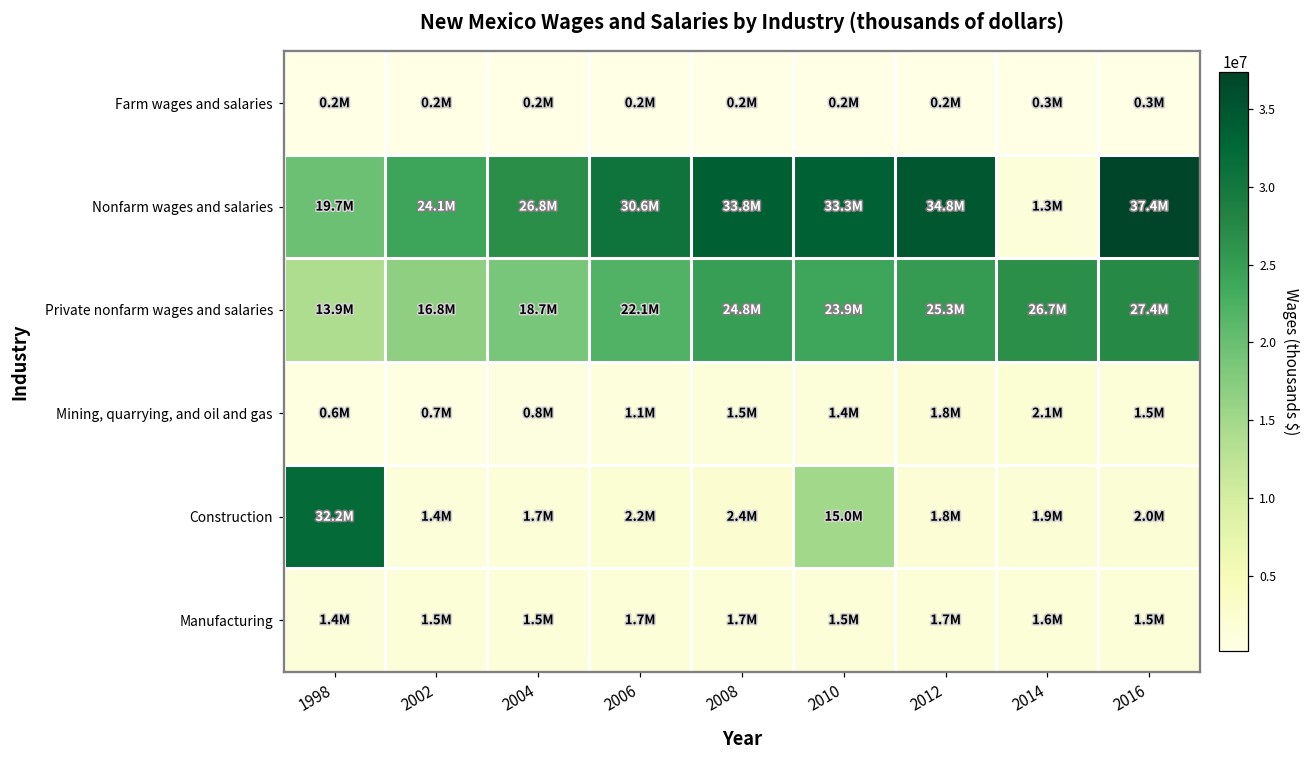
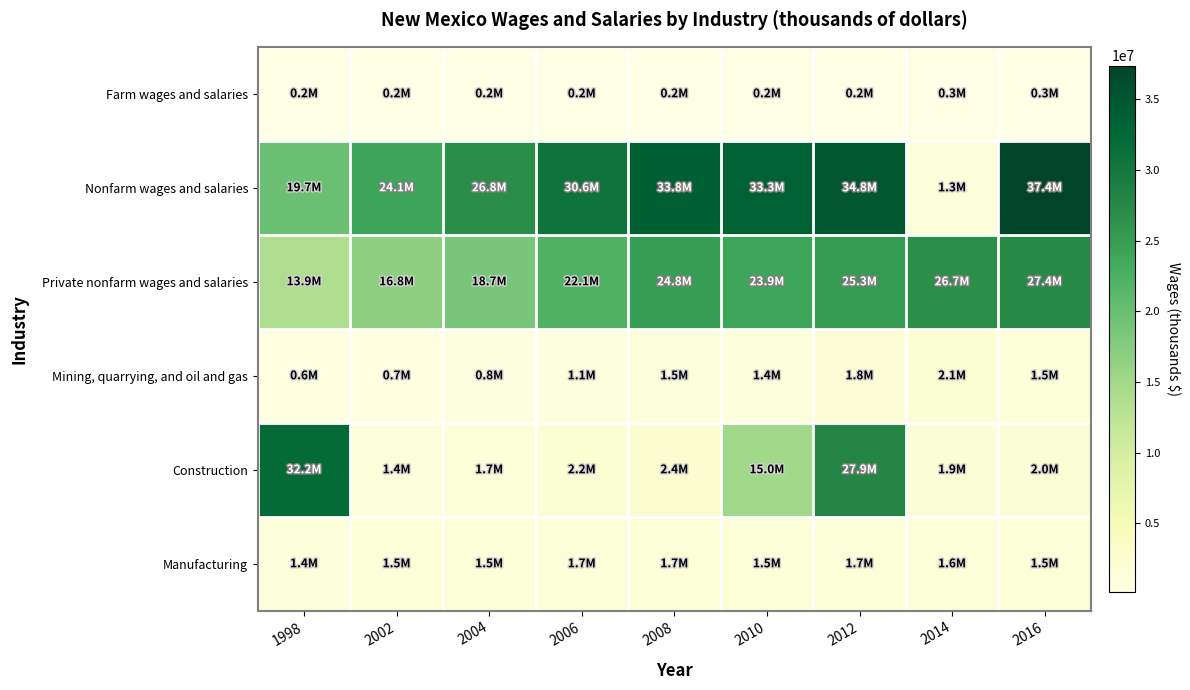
Construction, 2012: 1.8M -> 27.9M
